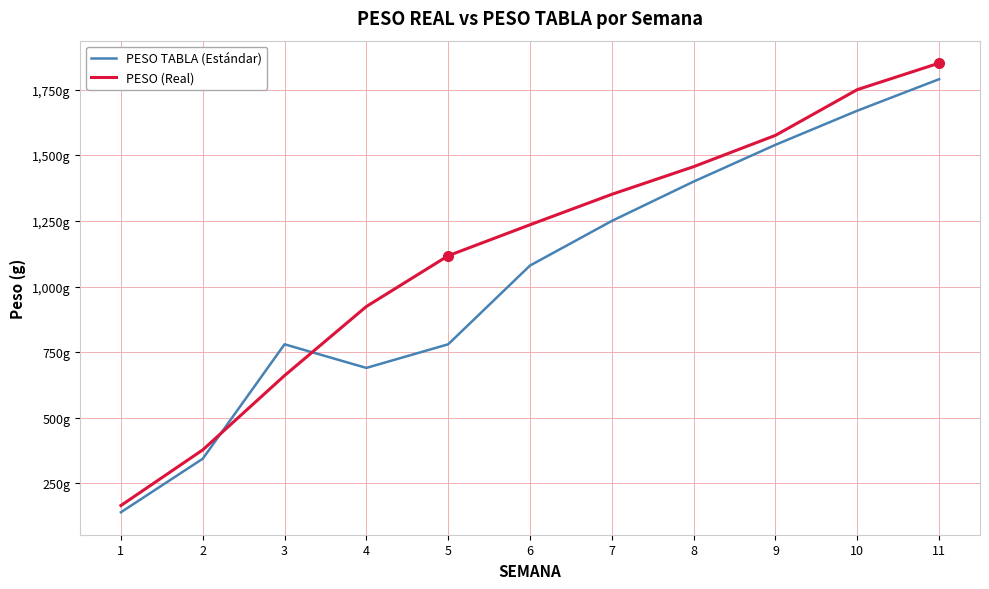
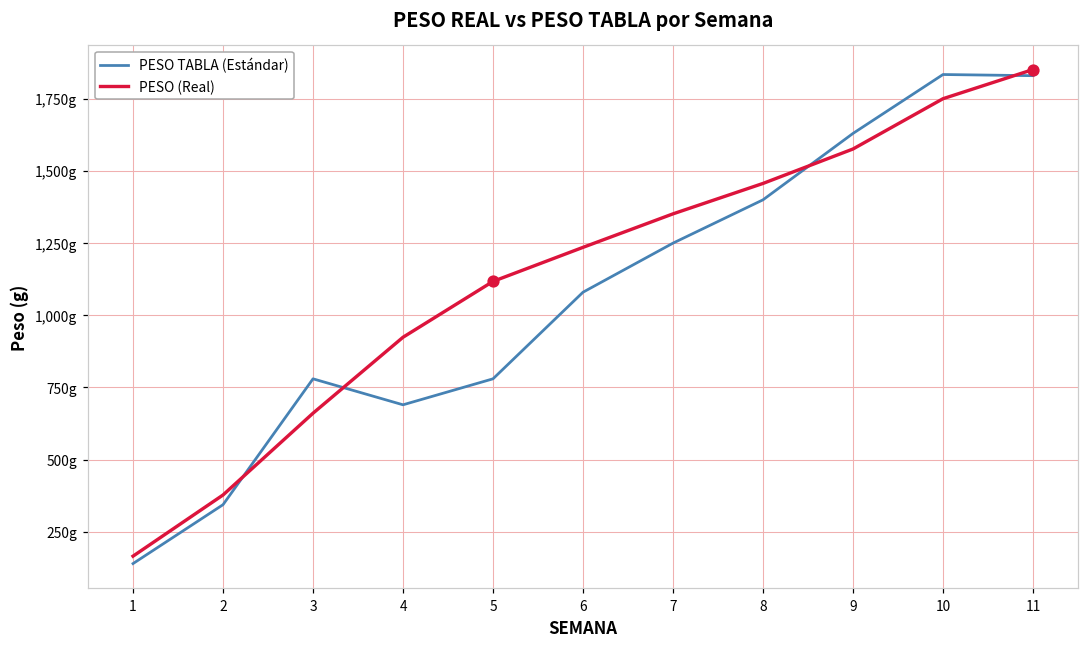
PESO TABLA (Estándar), 9: 1,540g -> 1,630g
PESO TABLA (Estándar), 10: 1,670g -> 1,830g
PESO TABLA (Estándar), 11: 1,790g -> 1,830g
